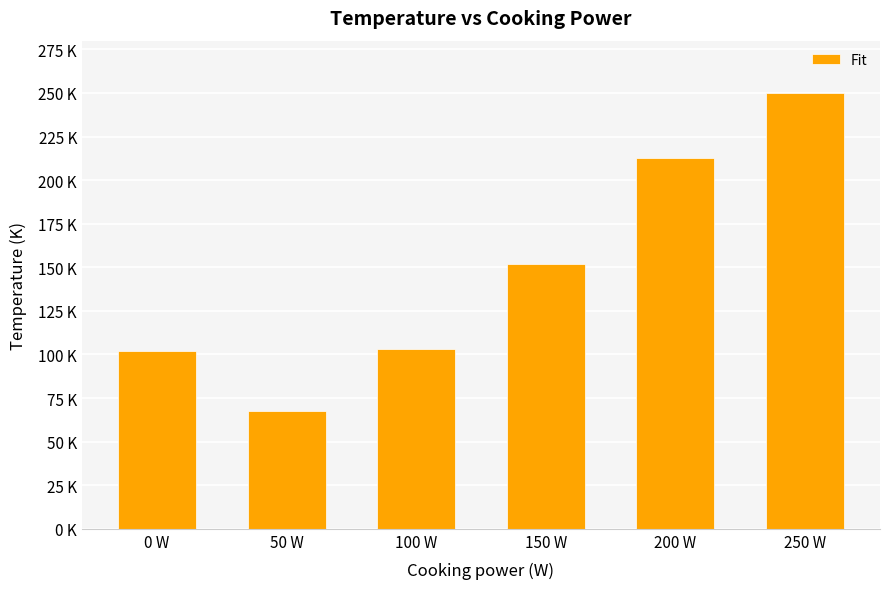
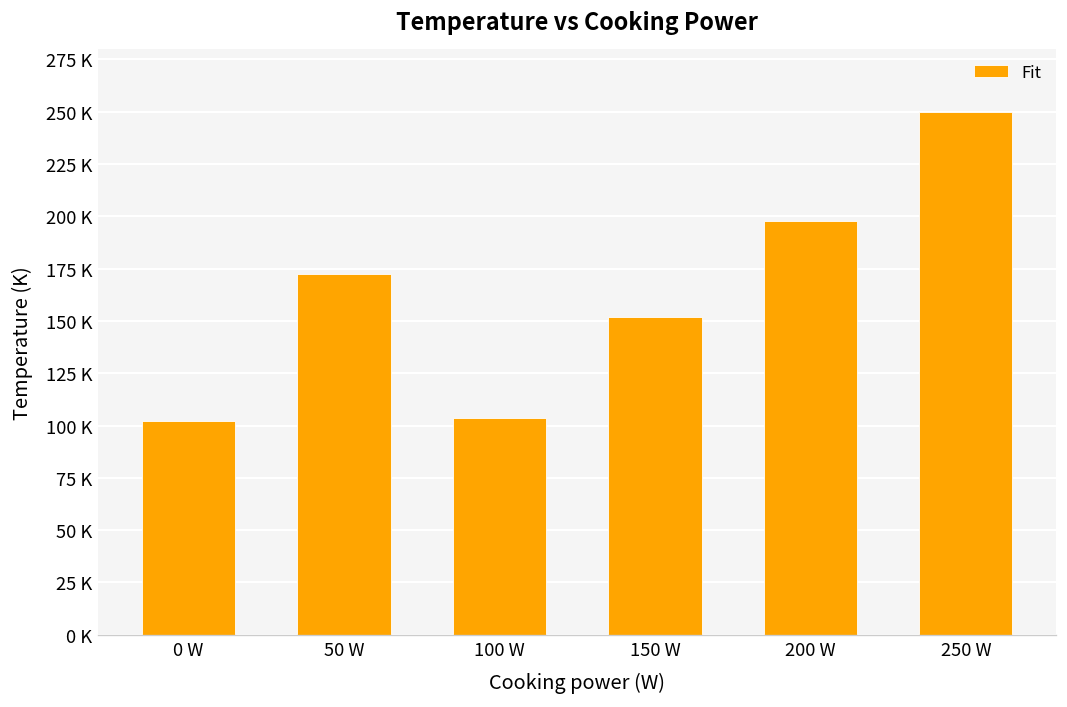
50 W: 68000 -> 172000
200 W: 213000 -> 198000
